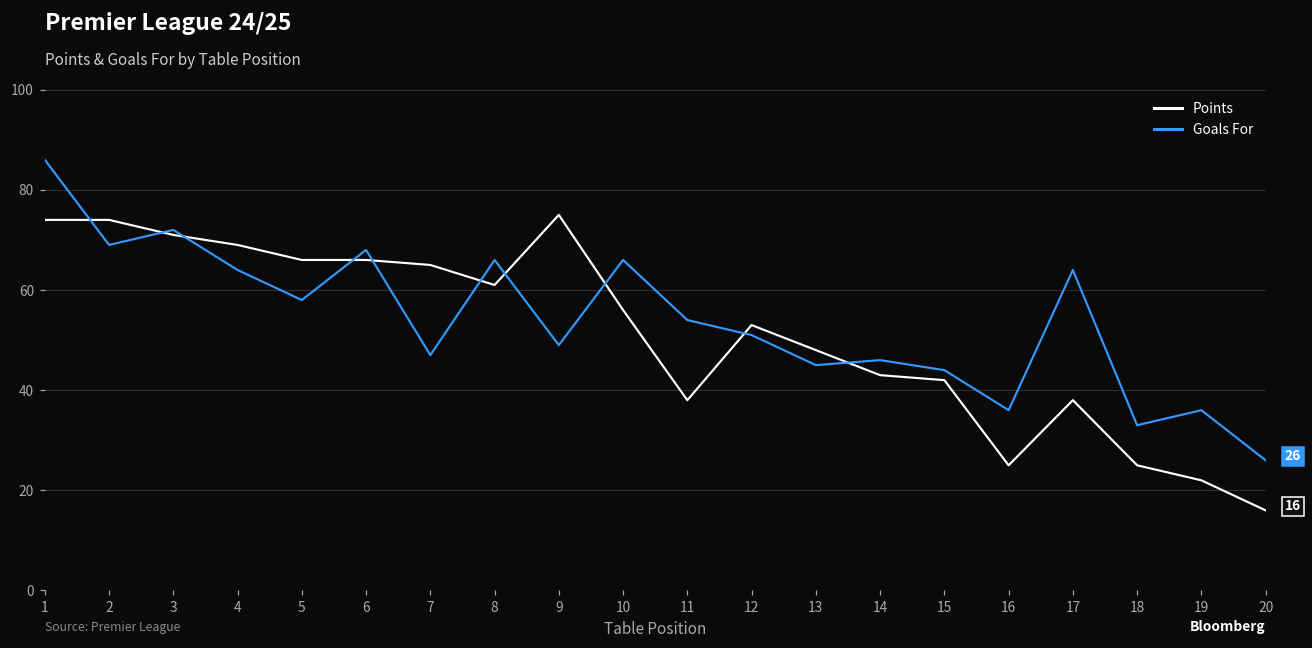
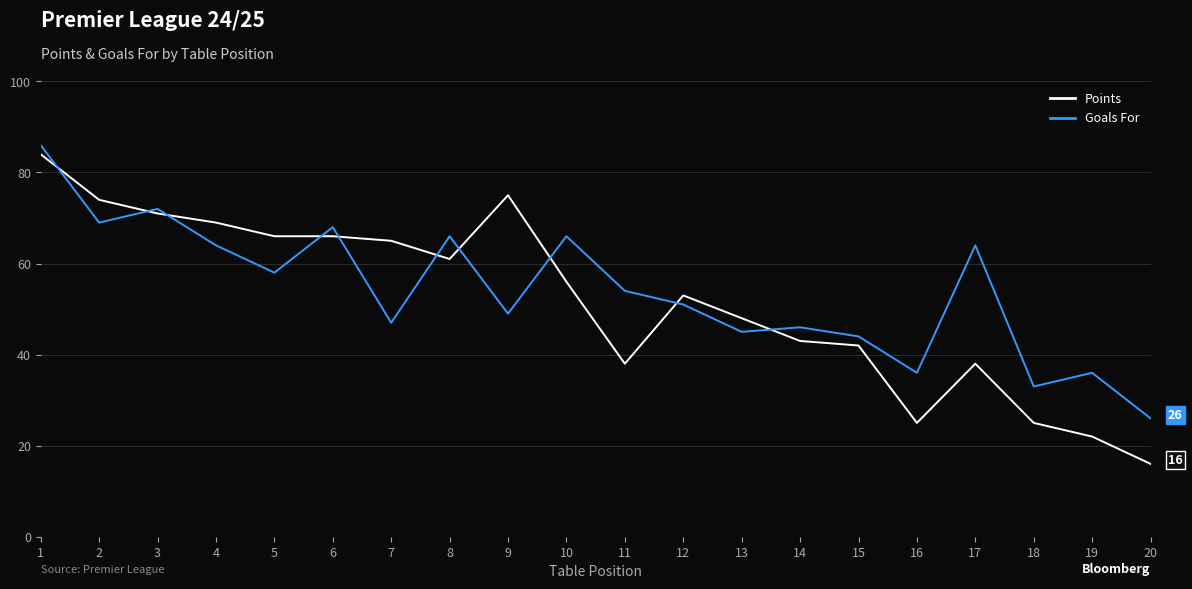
Points, 1: 74 -> 84
